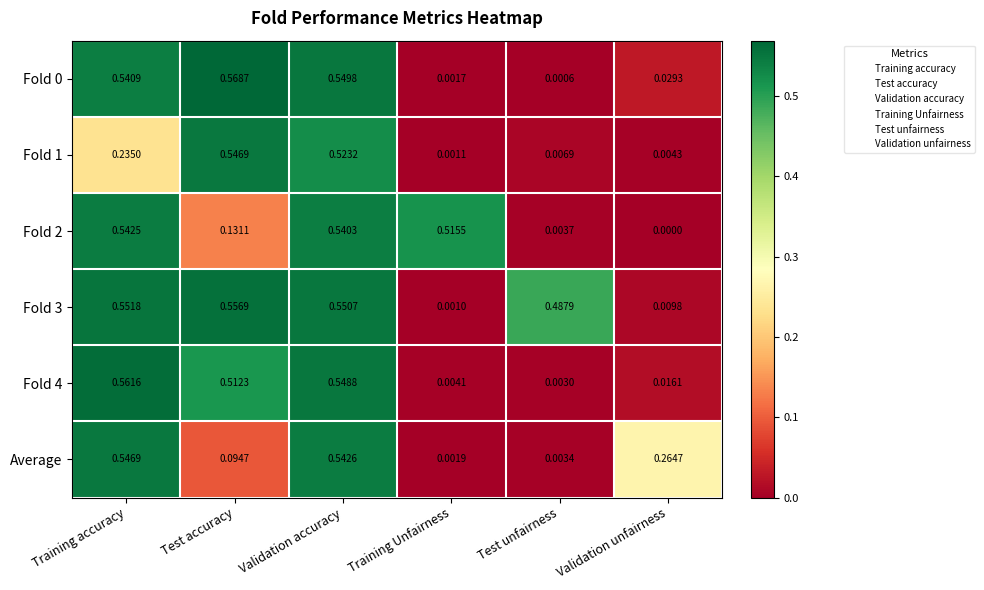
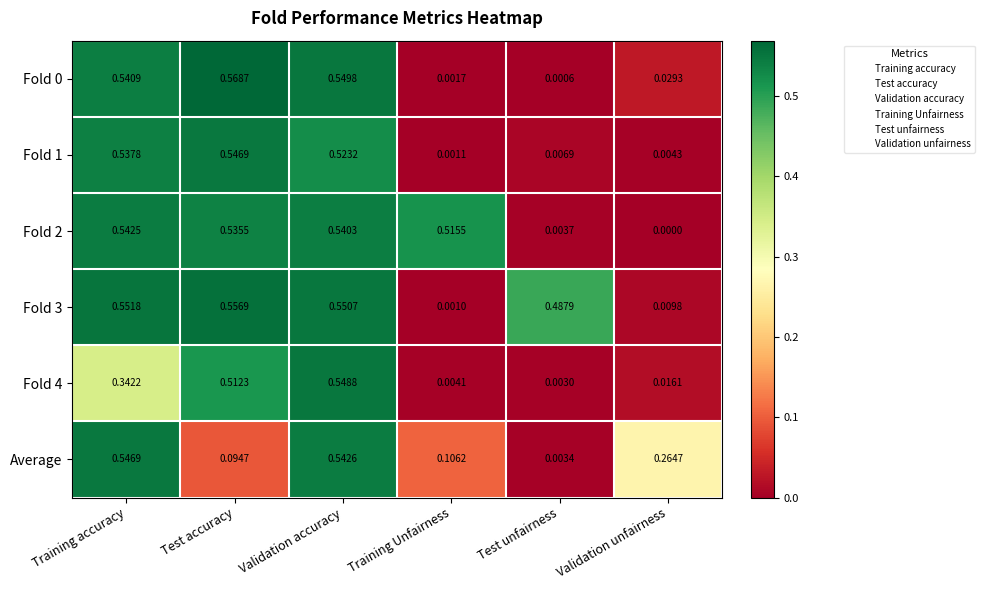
Fold 1, Training accuracy: 0.2350 -> 0.5378
Fold 2, Test accuracy: 0.1311 -> 0.5355
Fold 4, Training accuracy: 0.5616 -> 0.3422
Average, Training Unfairness: 0.0019 -> 0.1062
